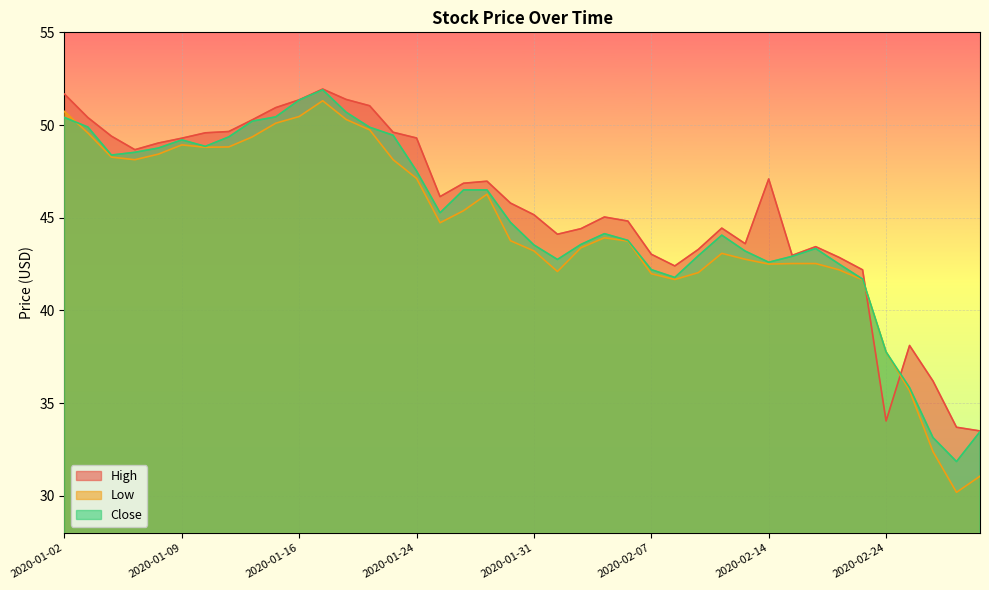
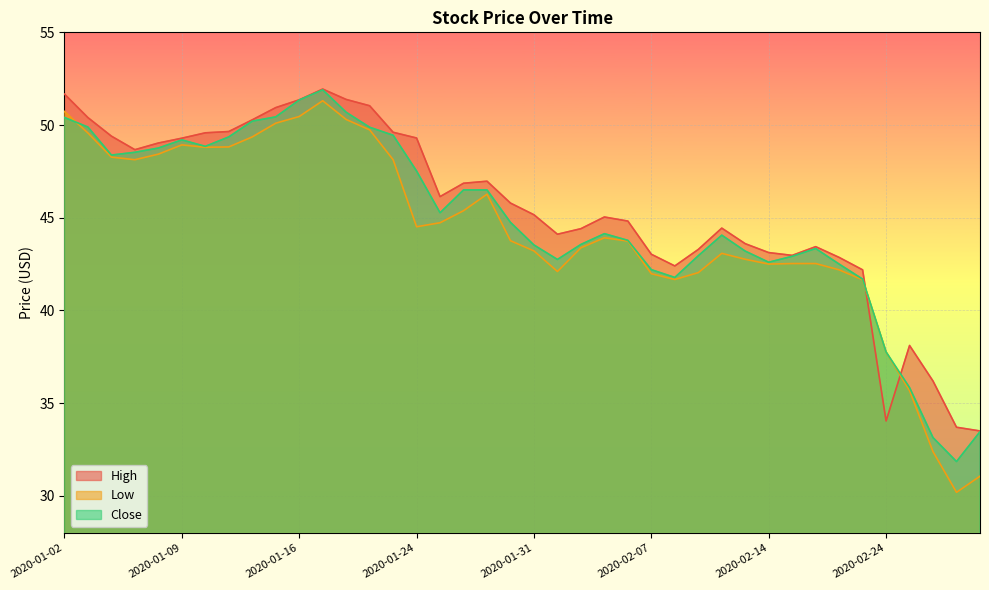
Low, 2020-01-24: 47.1 -> 44.5
High, 2020-02-14: 47.1 -> 43.1
